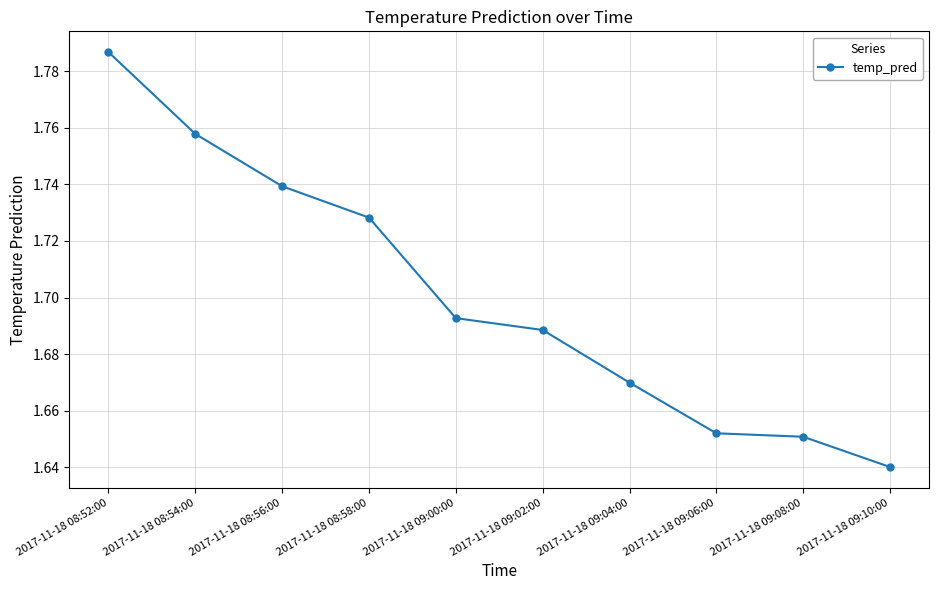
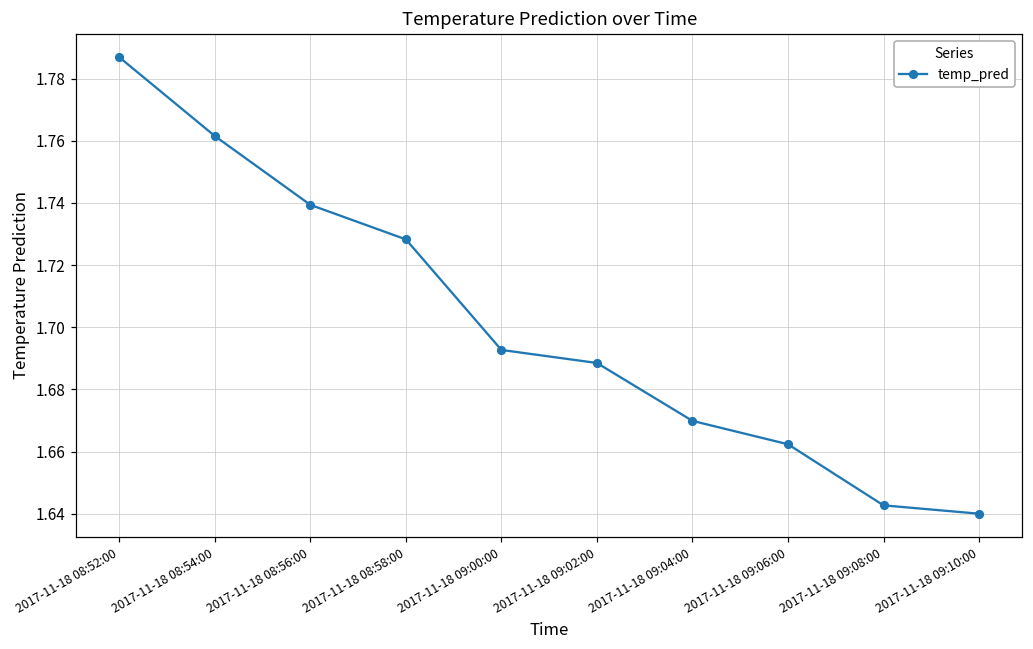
2017-11-18 08:54:00: 1.758 -> 1.761
2017-11-18 09:06:00: 1.652 -> 1.662
2017-11-18 09:08:00: 1.651 -> 1.643
